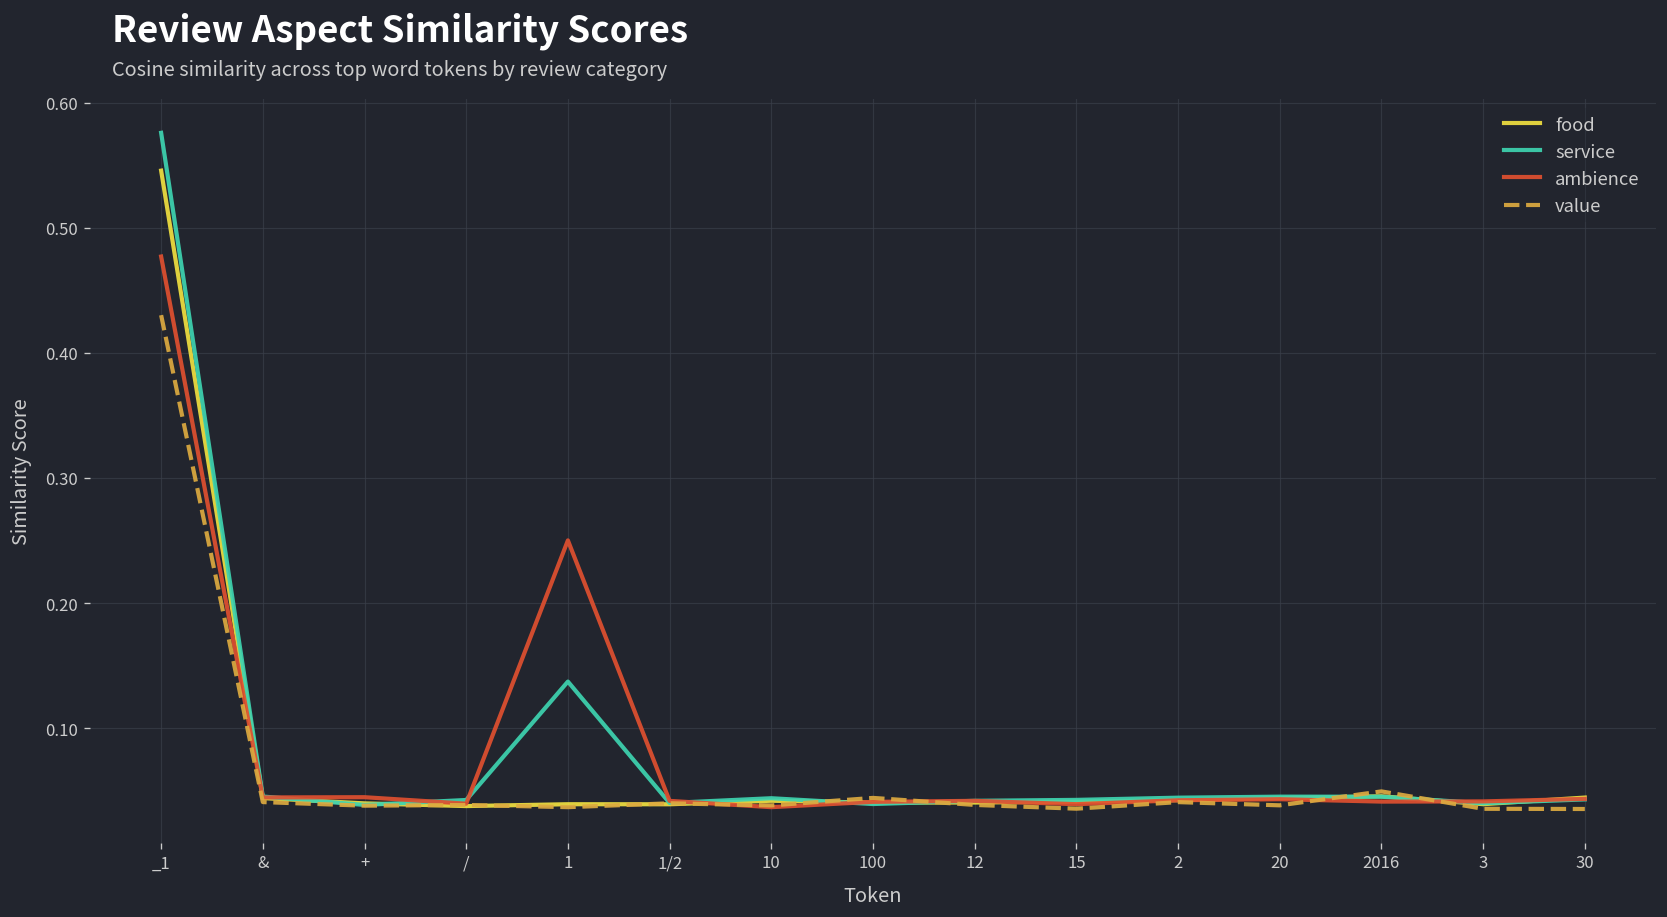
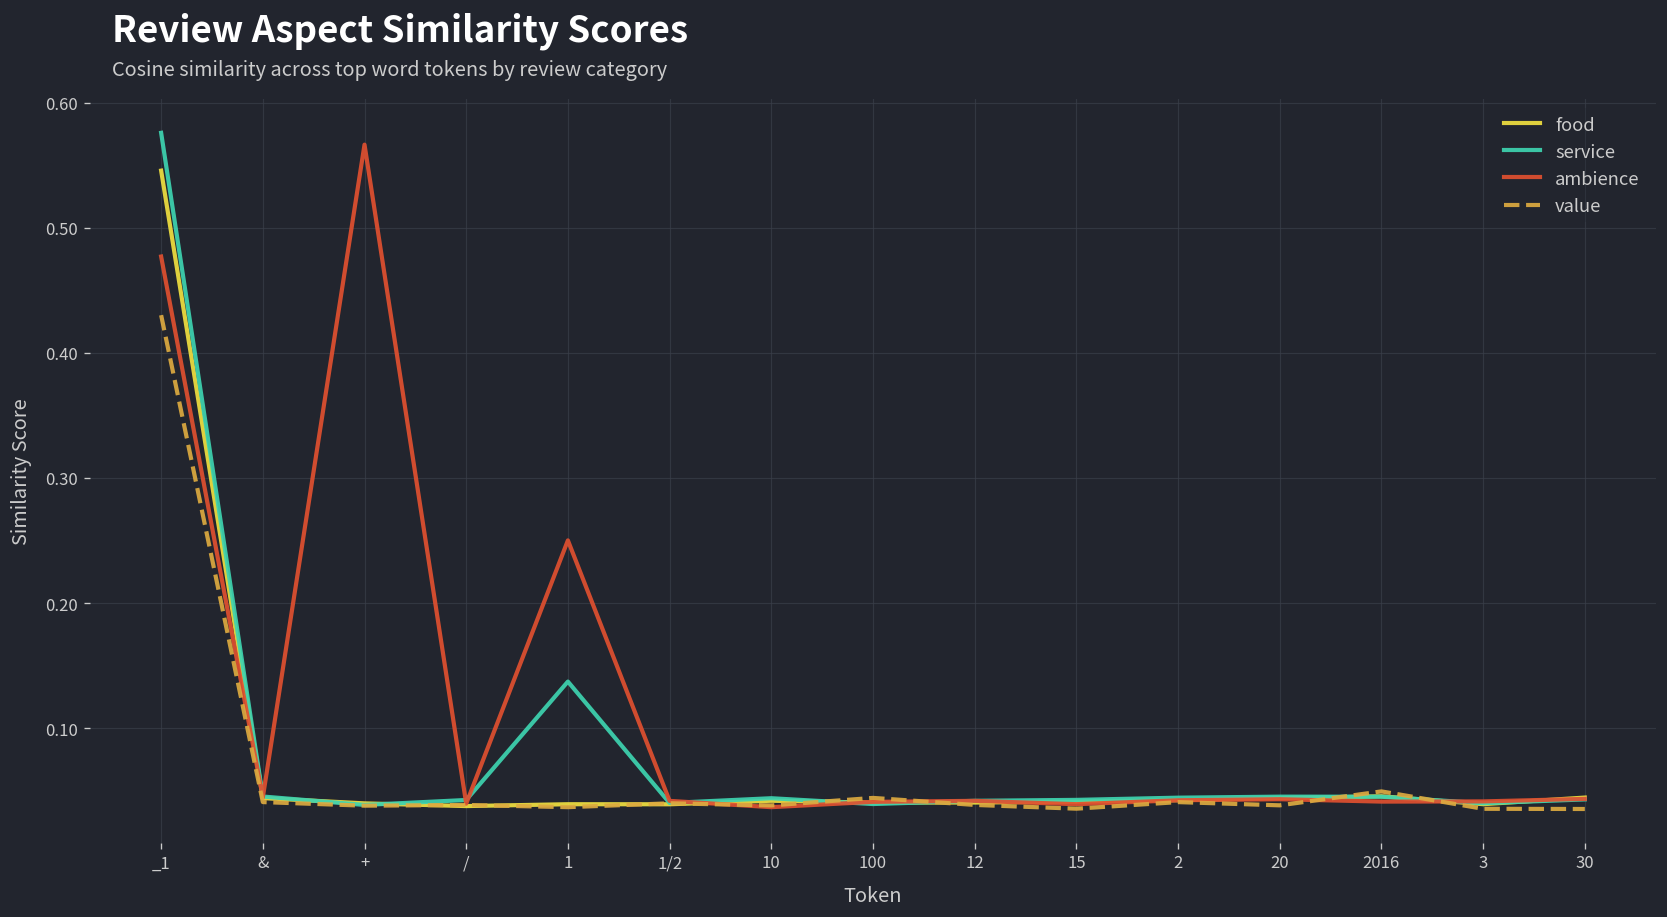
ambience, +: 0.045 -> 0.567
